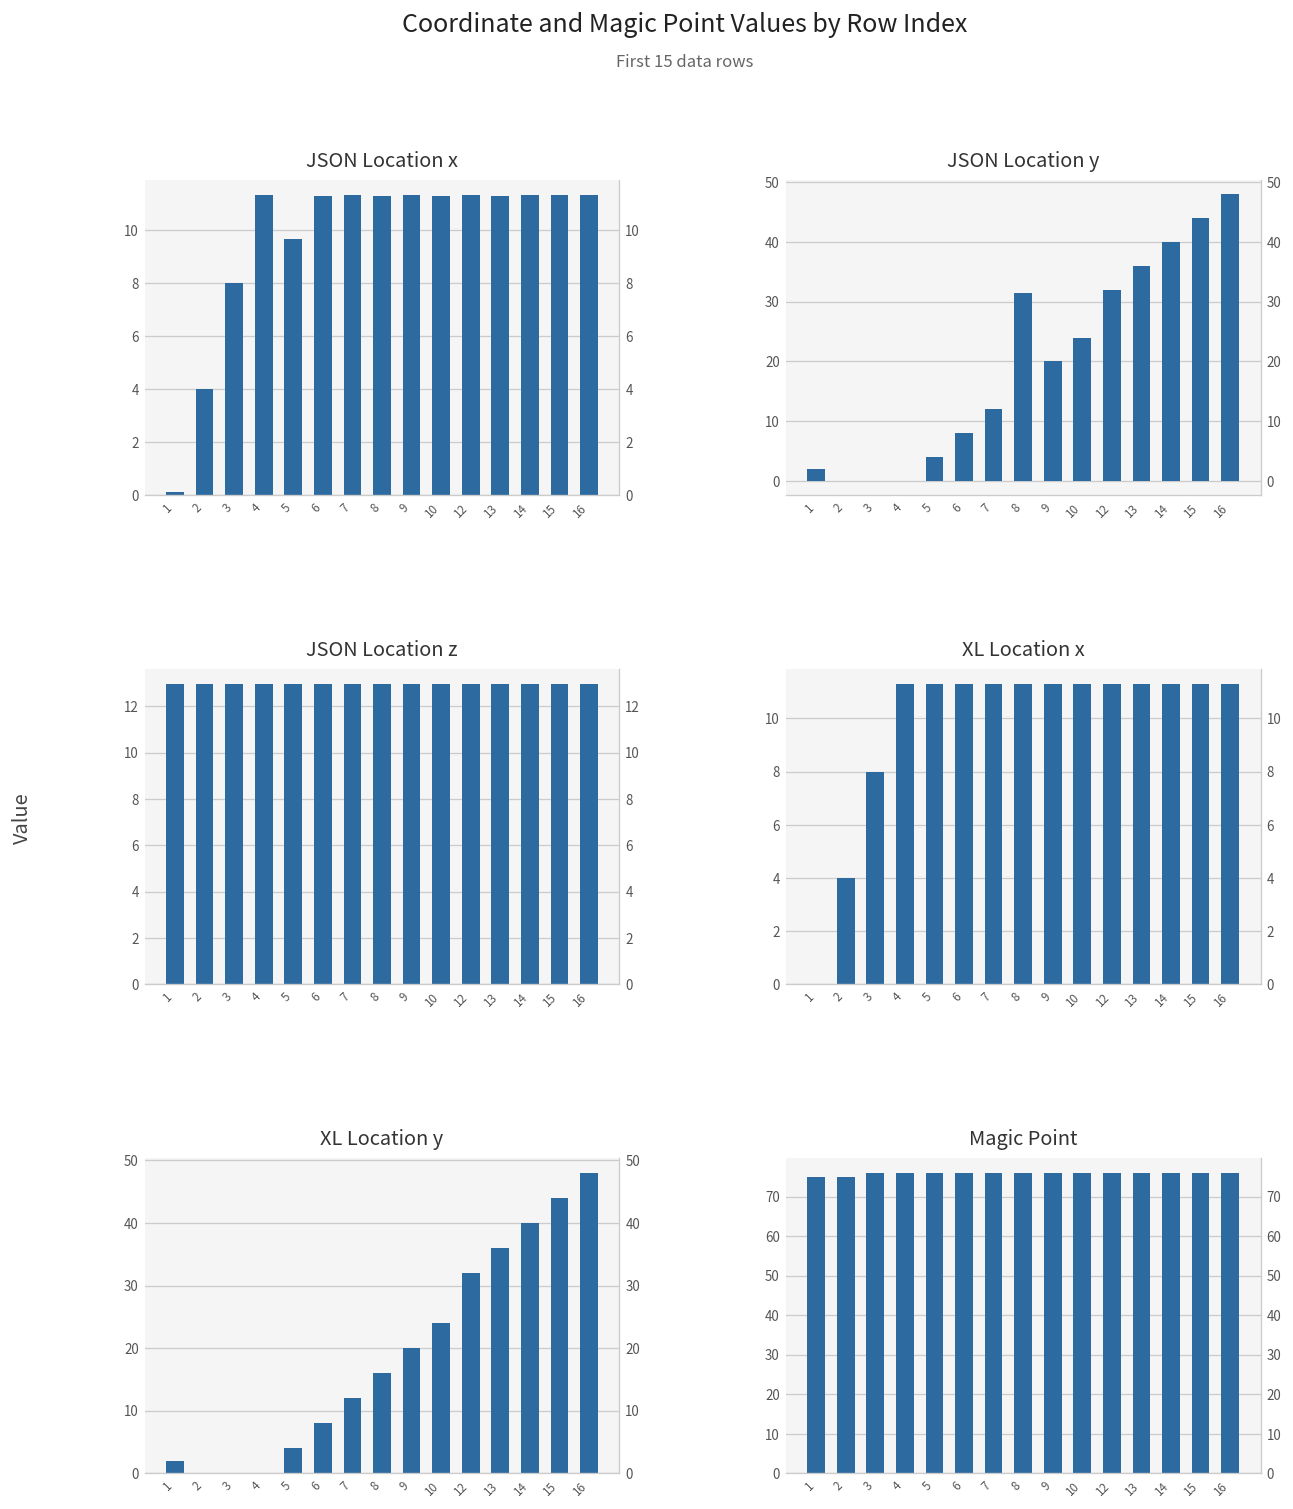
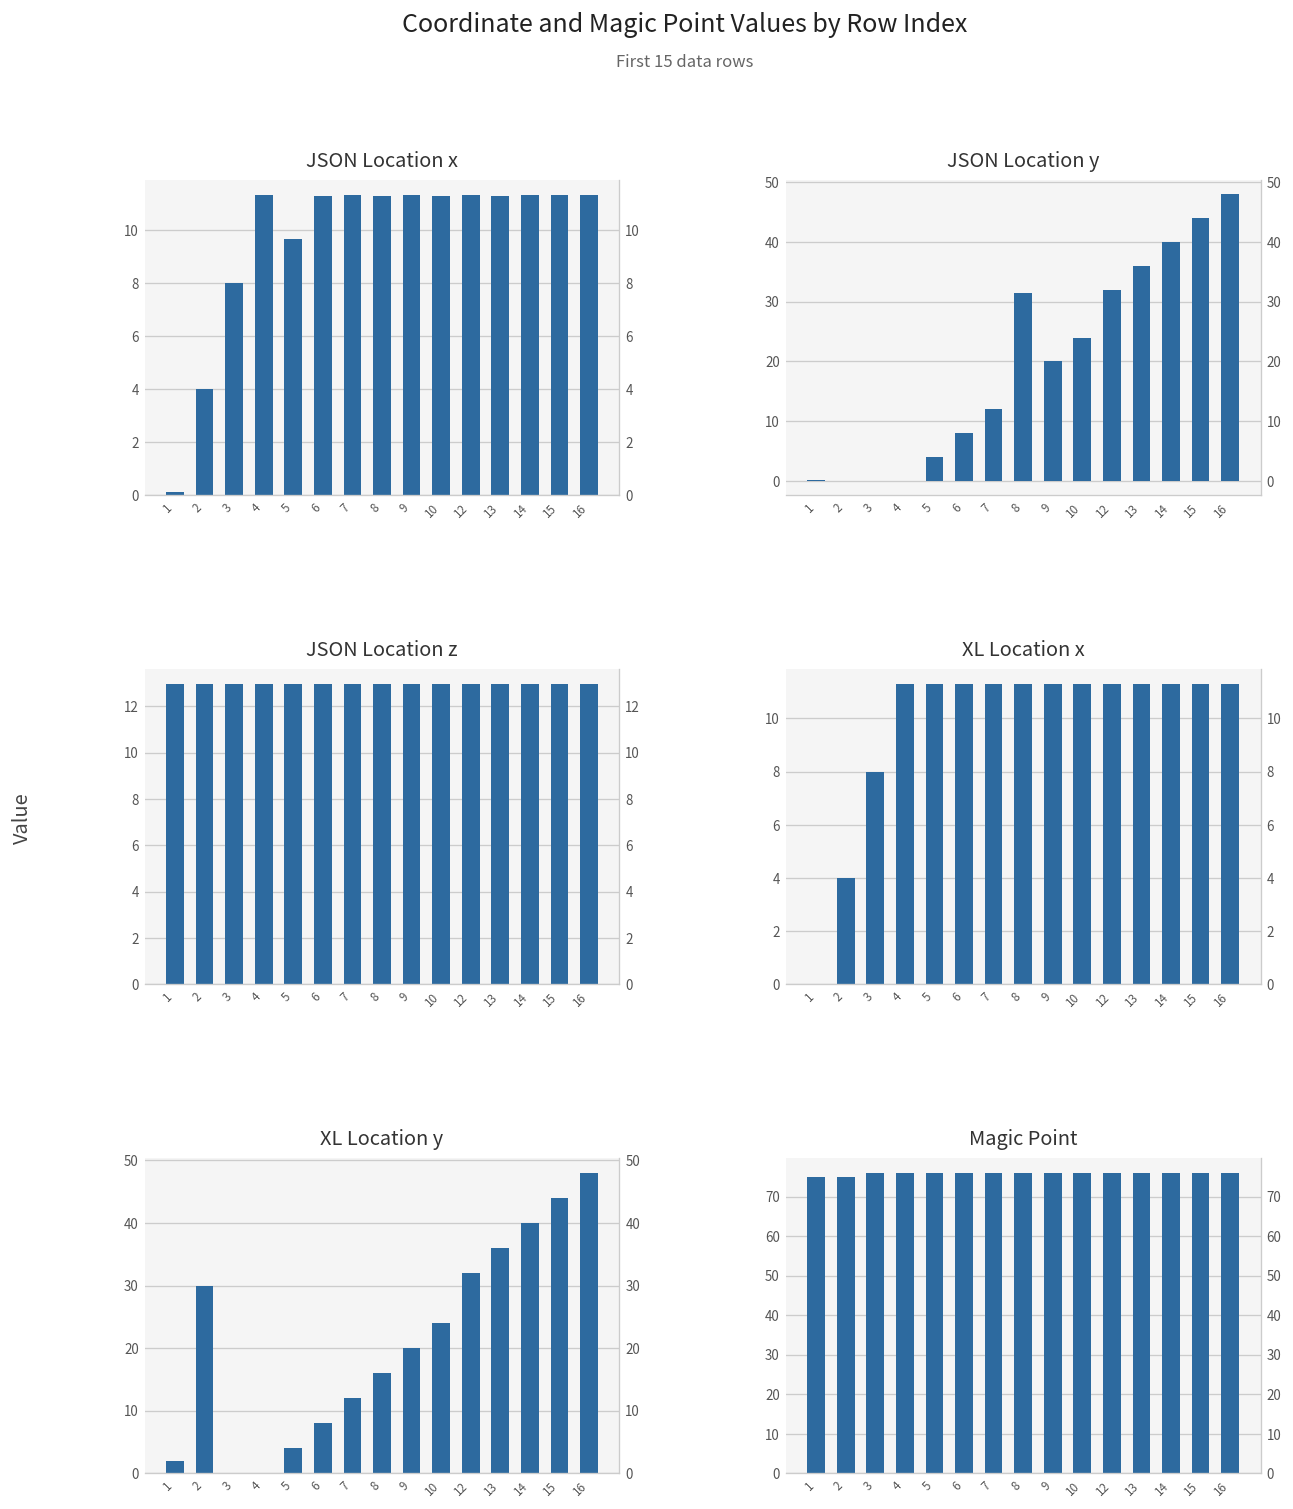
JSON Location y, 1: 2 -> 0
XL Location y, 2: 0 -> 30
